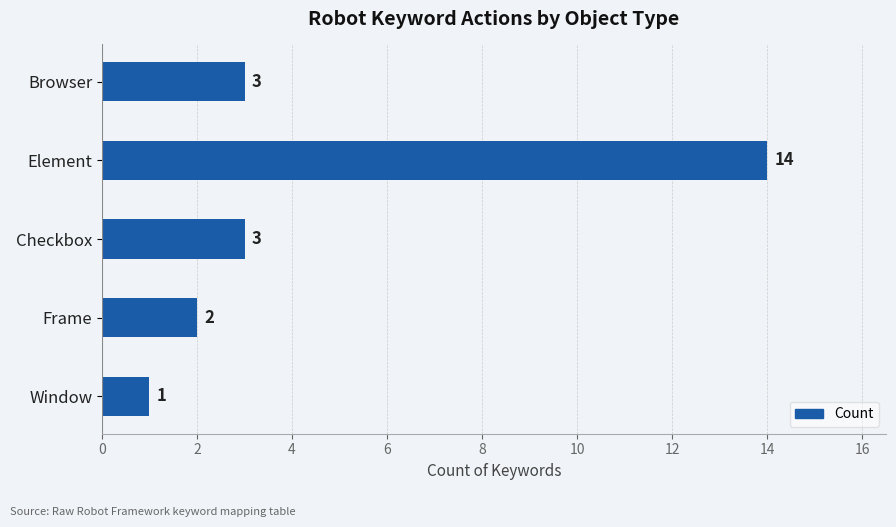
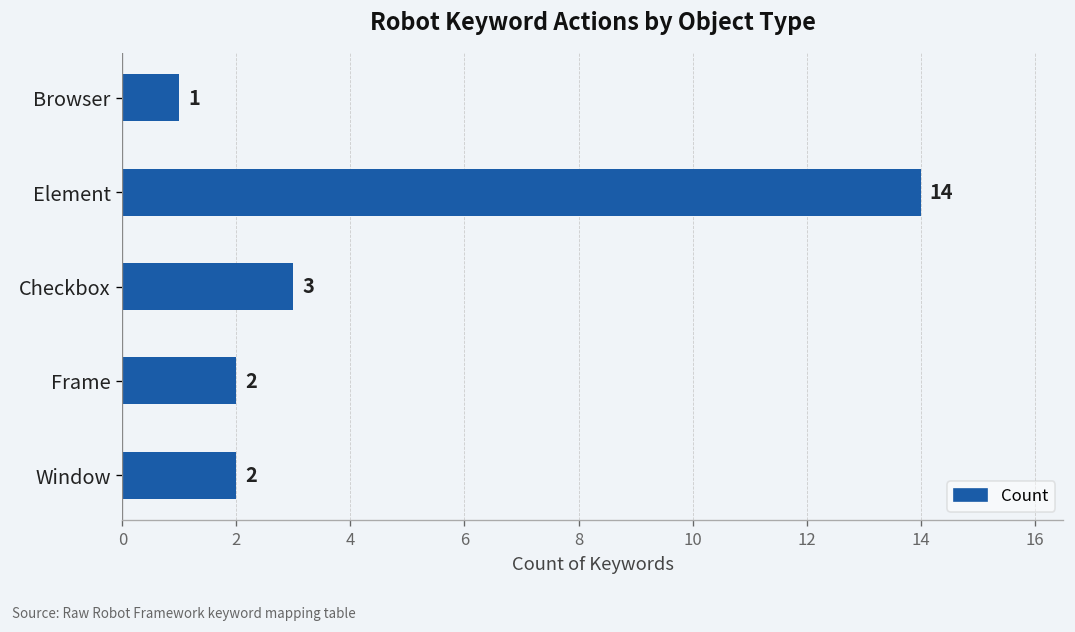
Browser: 3 -> 1
Window: 1 -> 2
